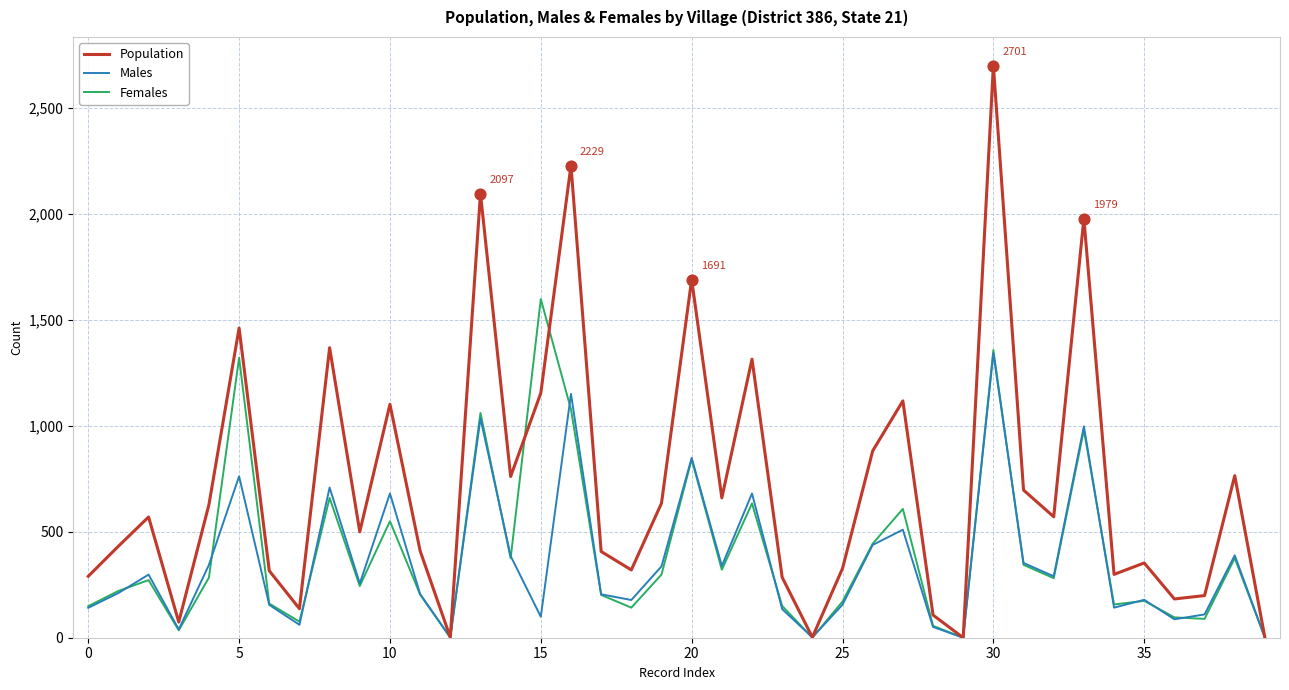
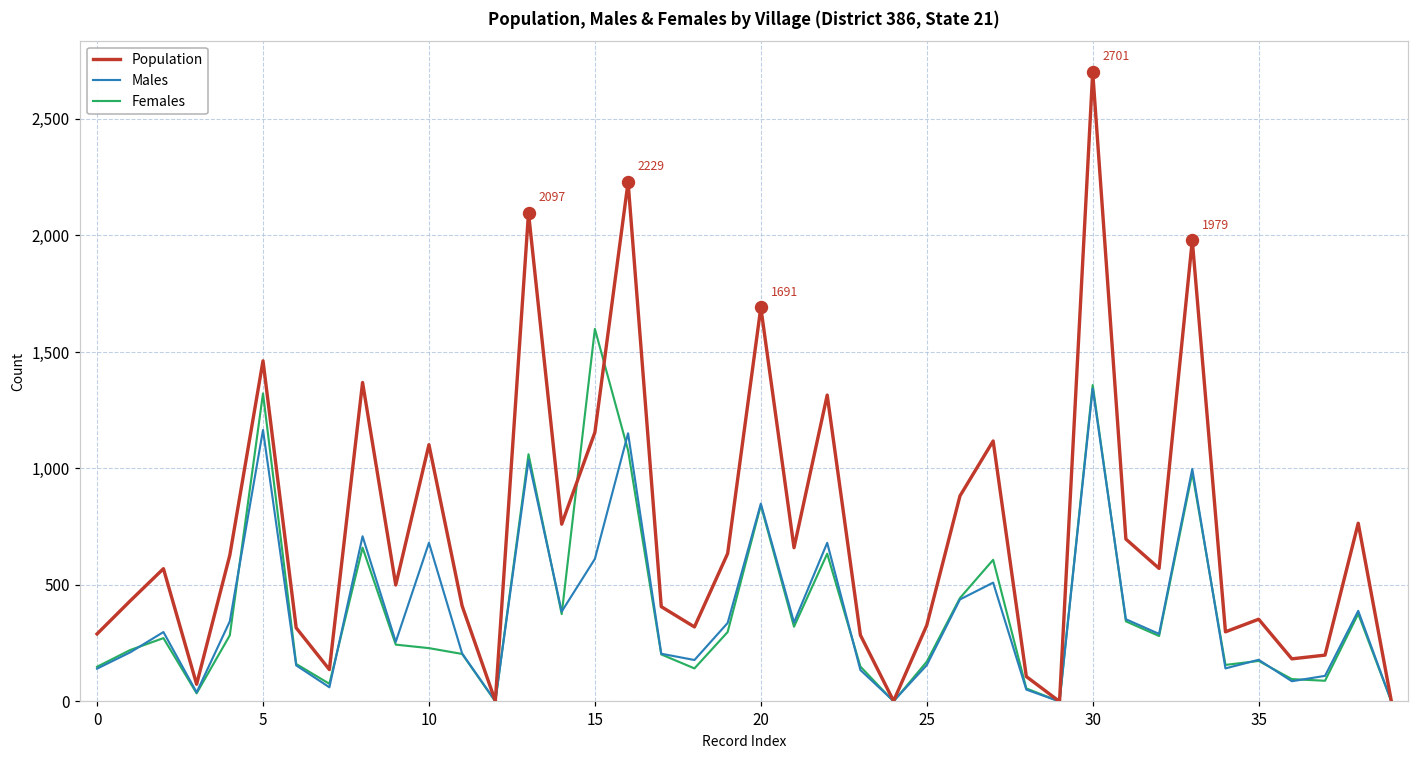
Males, 5: 760 -> 1,170
Females, 10: 550 -> 230
Males, 15: 100 -> 610
